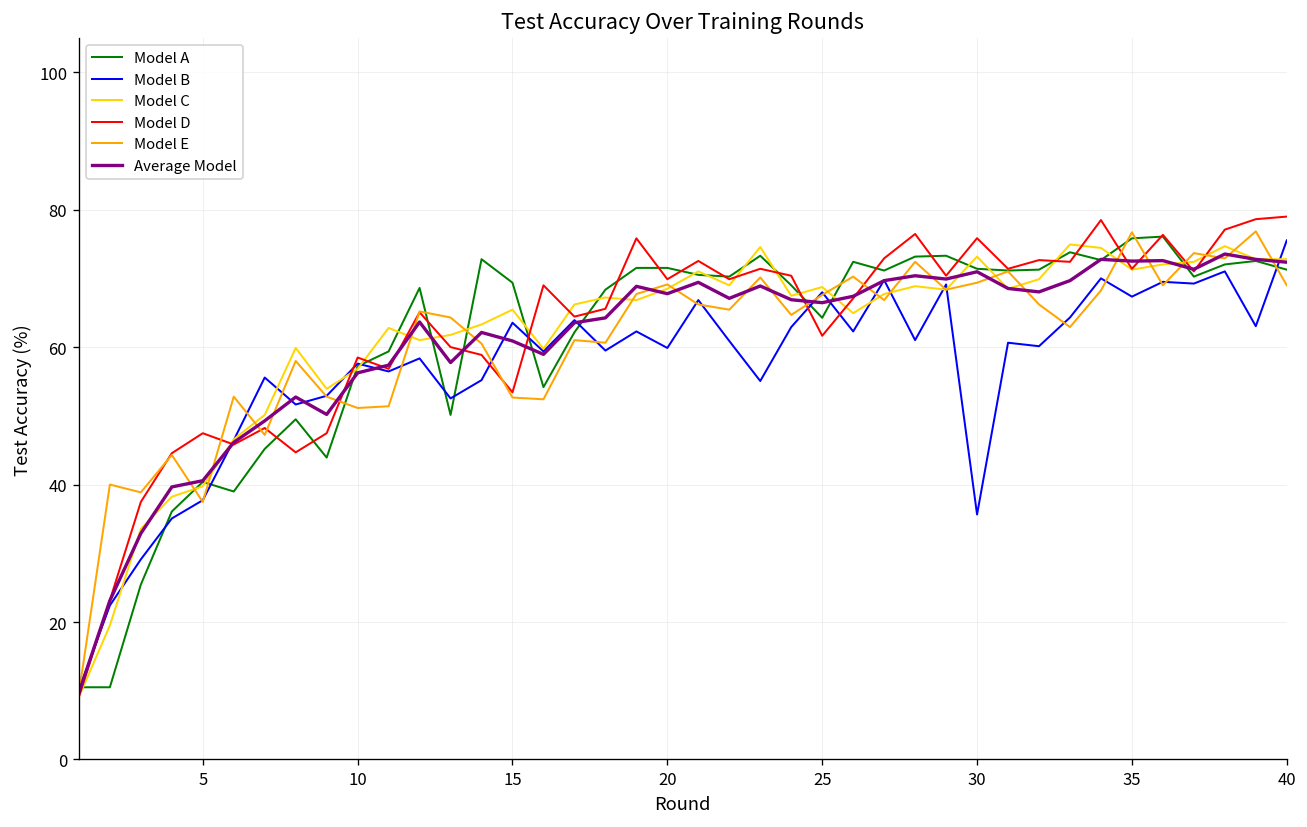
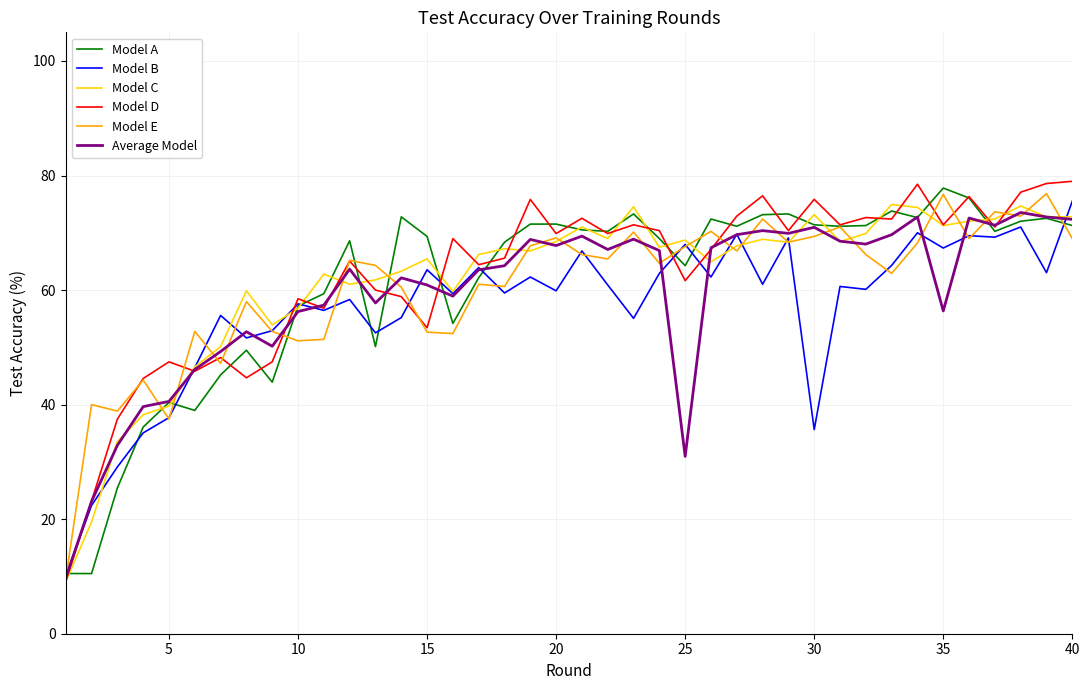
Average Model, 25: 66 -> 31
Model A, 35: 76 -> 78
Average Model, 35: 73 -> 56
